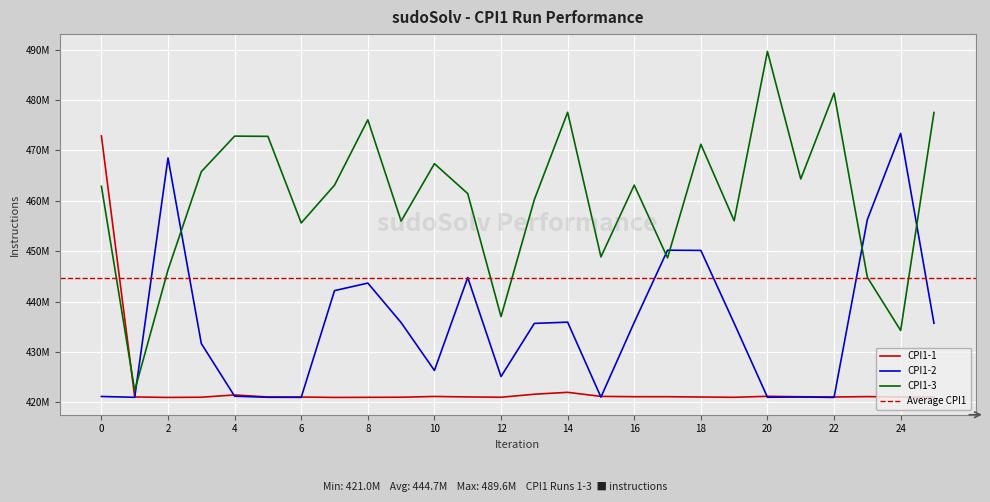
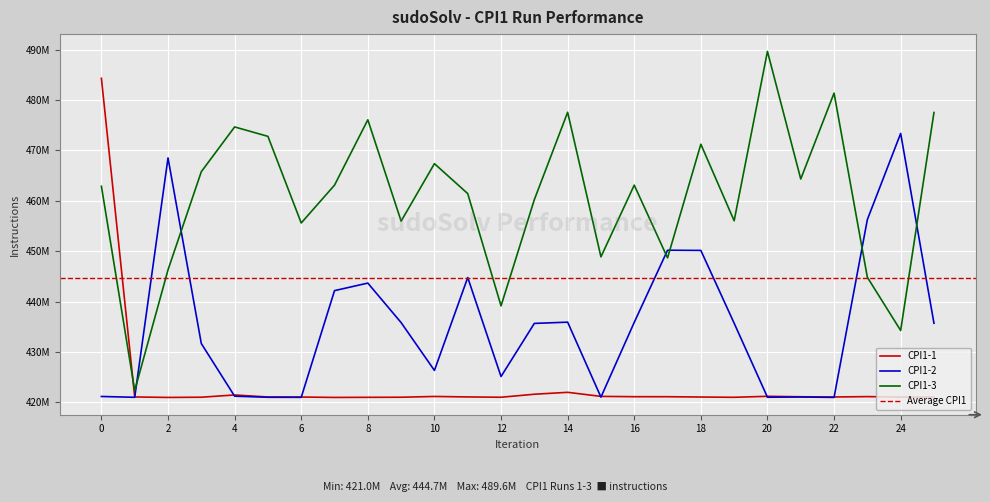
CPI1-1, 0: 473000000 -> 484000000
CPI1-3, 4: 473000000 -> 475000000
CPI1-3, 12: 437000000 -> 439000000
